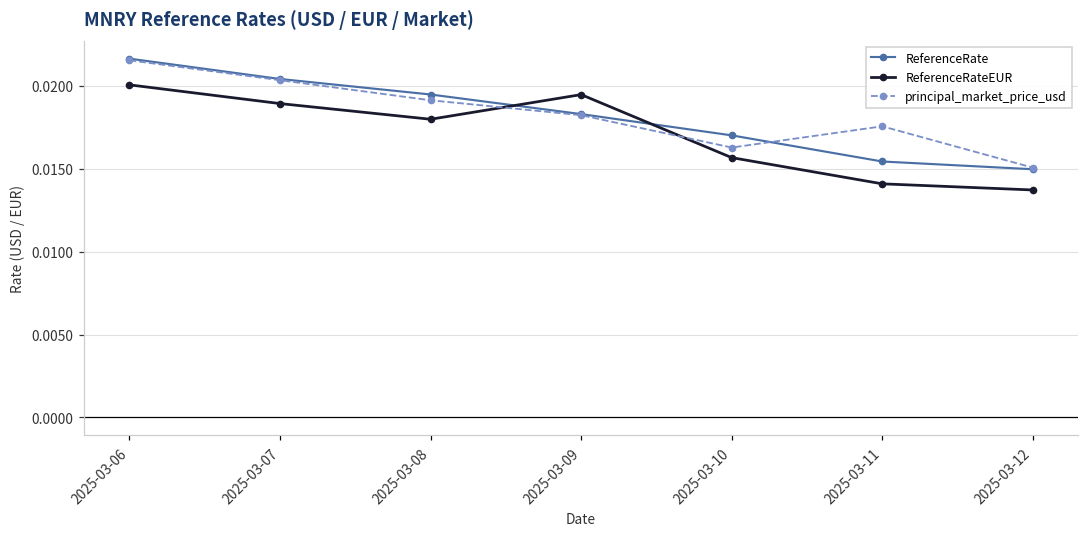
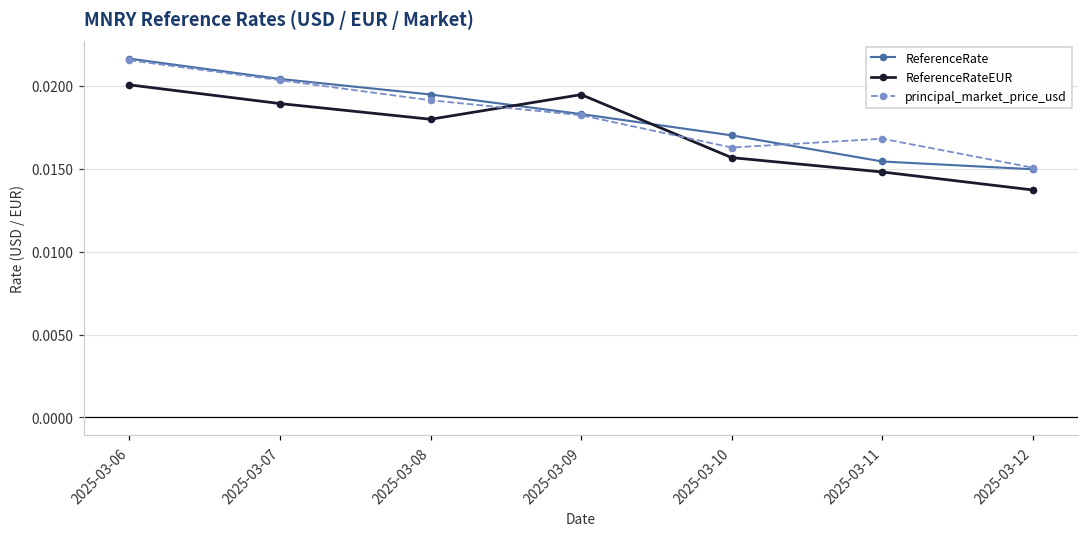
ReferenceRateEUR, 2025-03-11: 0.0141 -> 0.0148
principal_market_price_usd, 2025-03-11: 0.0176 -> 0.0168
